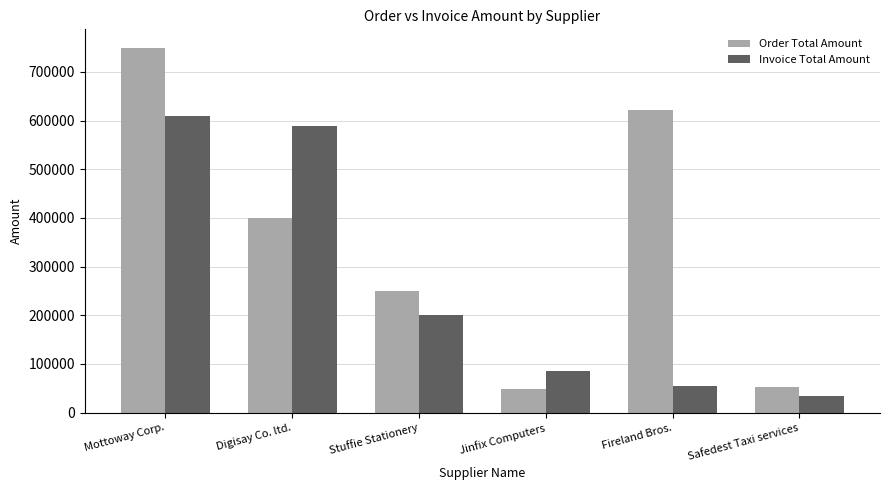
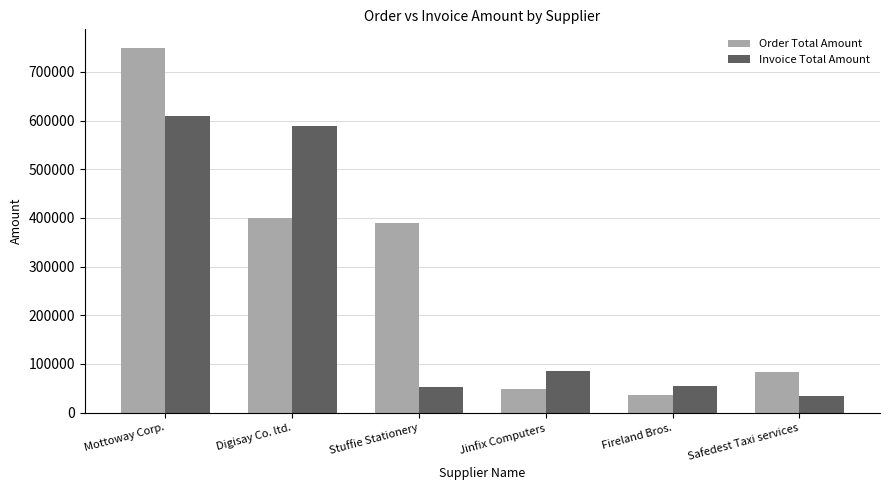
Order Total Amount, Stuffie Stationery: 250000 -> 390000
Invoice Total Amount, Stuffie Stationery: 200000 -> 50000
Order Total Amount, Fireland Bros.: 620000 -> 40000
Order Total Amount, Safedest Taxi services: 50000 -> 80000
